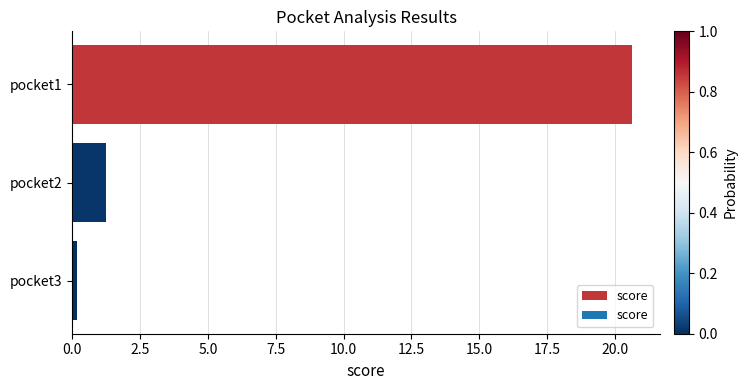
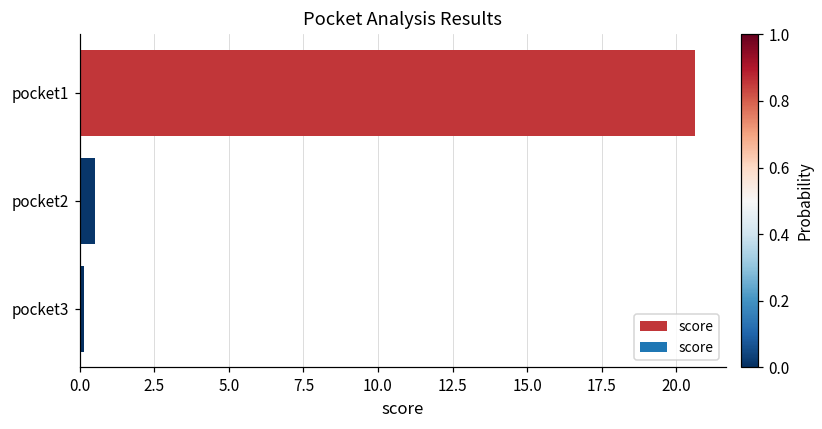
pocket2: 1.3 -> 0.5
